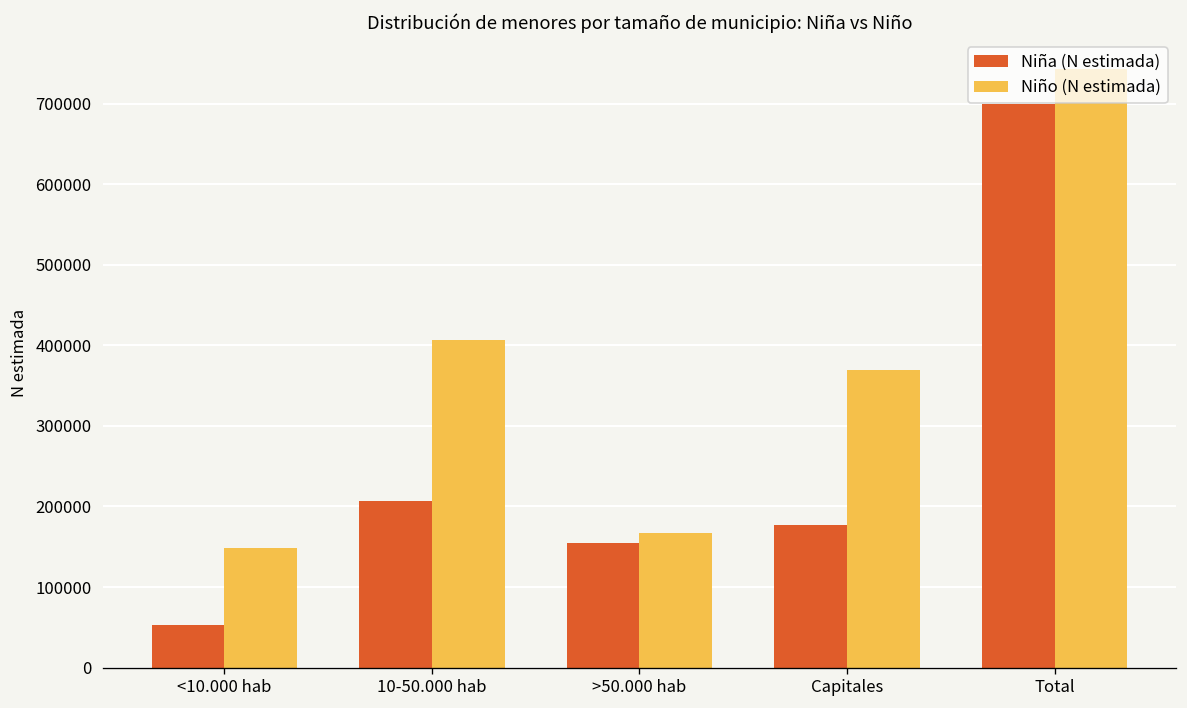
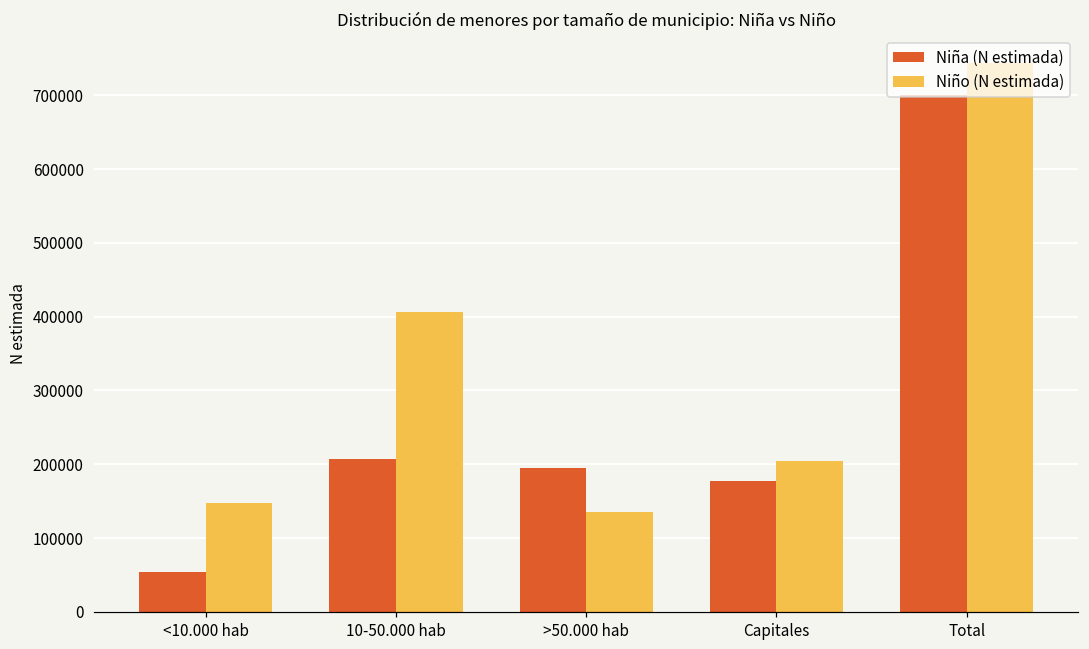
Niña (N estimada), >50.000 hab: 150000 -> 190000
Niño (N estimada), >50.000 hab: 170000 -> 140000
Niño (N estimada), Capitales: 370000 -> 210000
